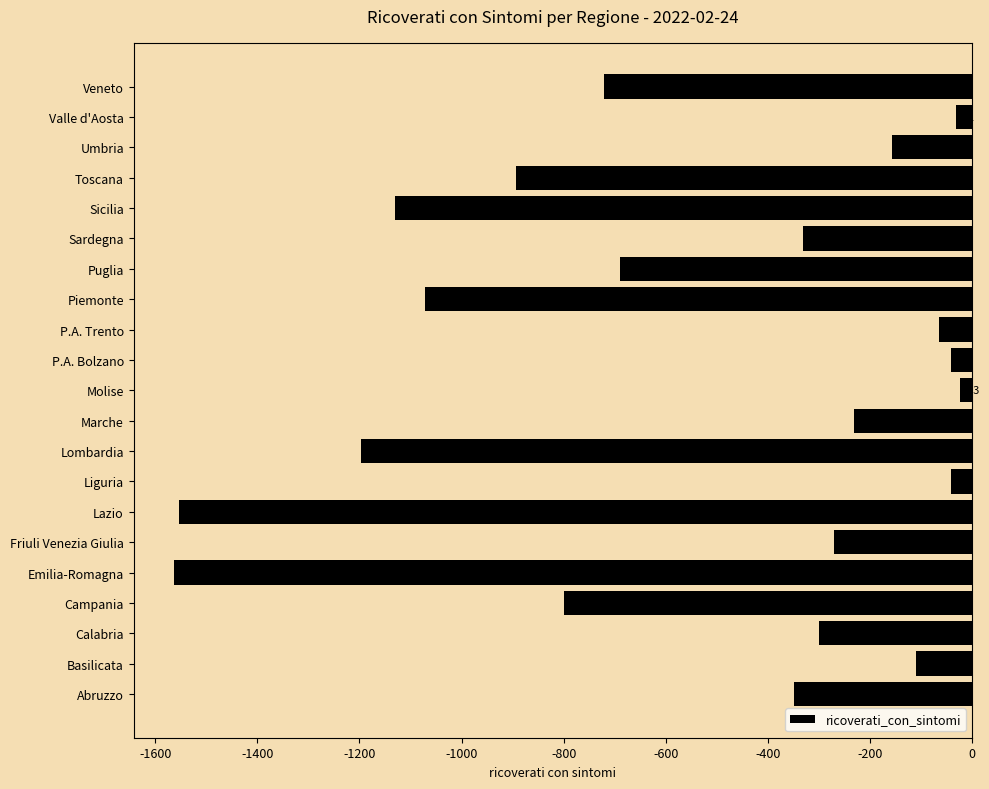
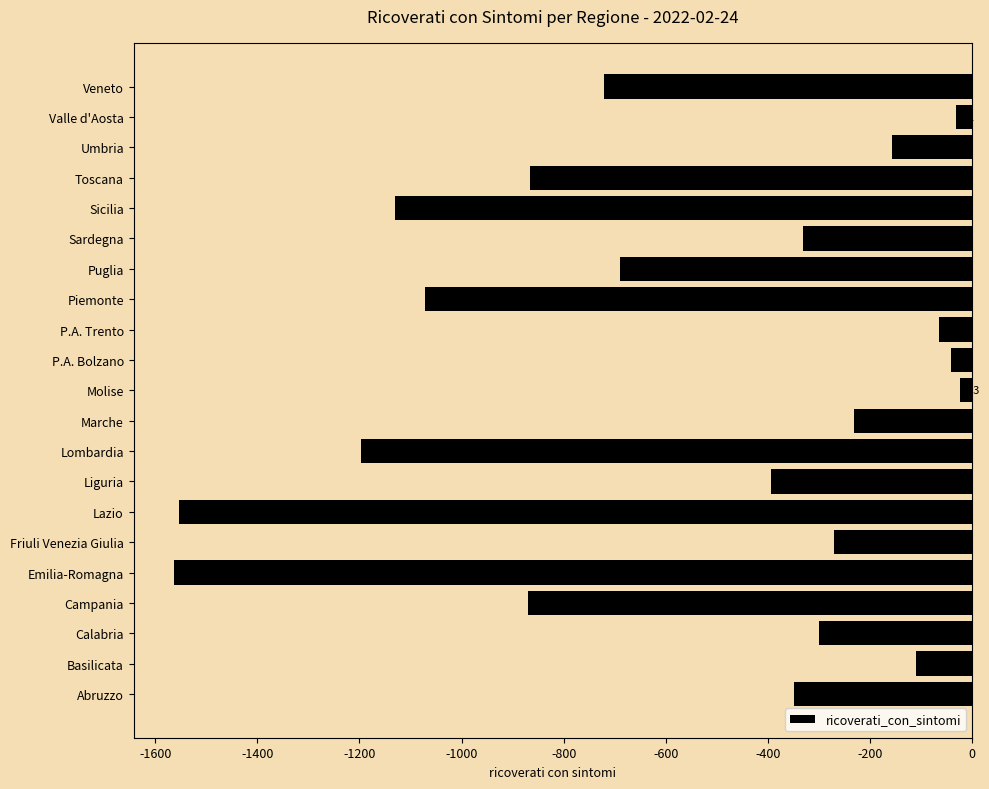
Toscana: -890 -> -870
Liguria: -40 -> -400
Campania: -800 -> -870
